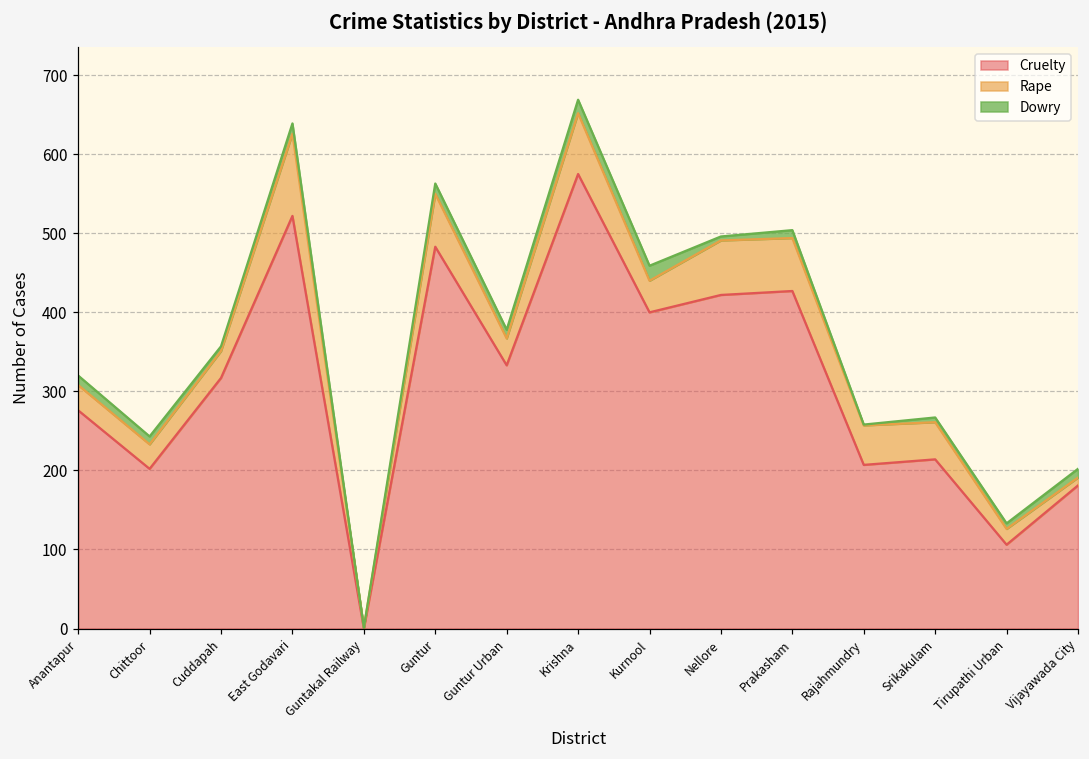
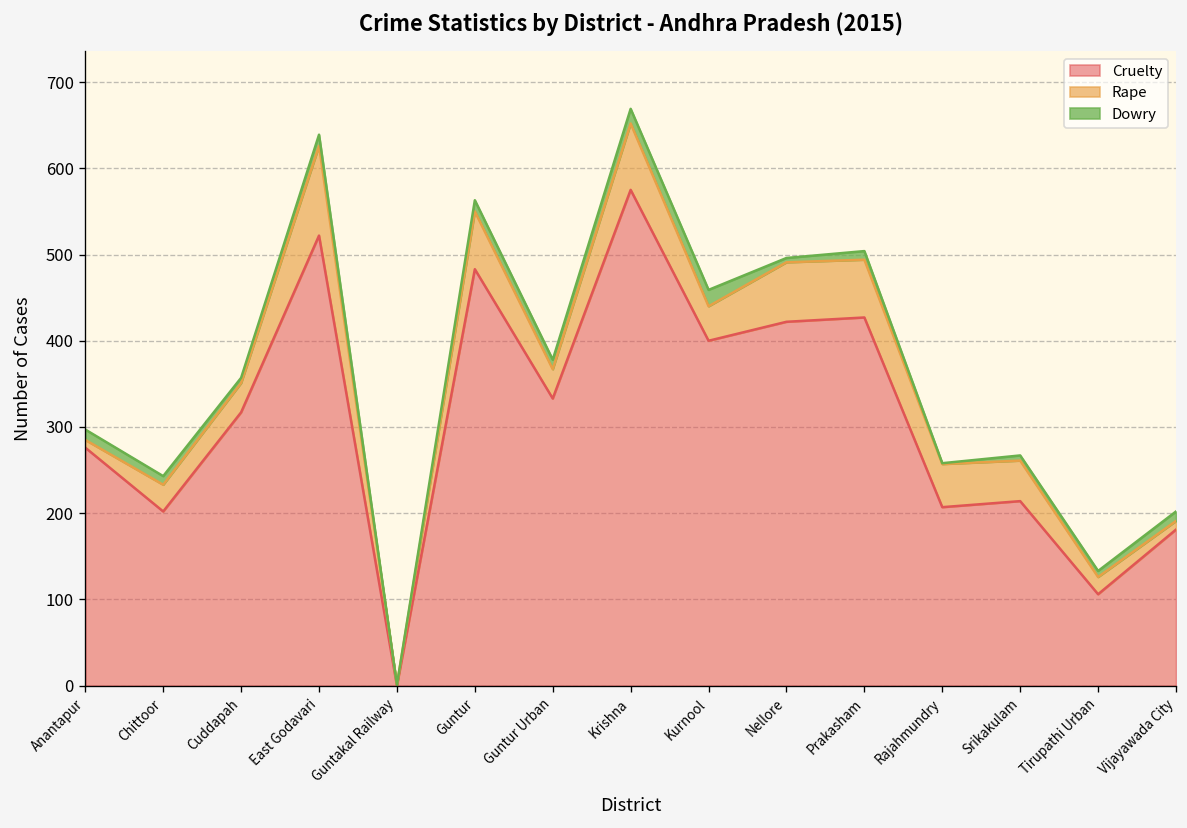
Rape, Anantapur: 30 -> 10
